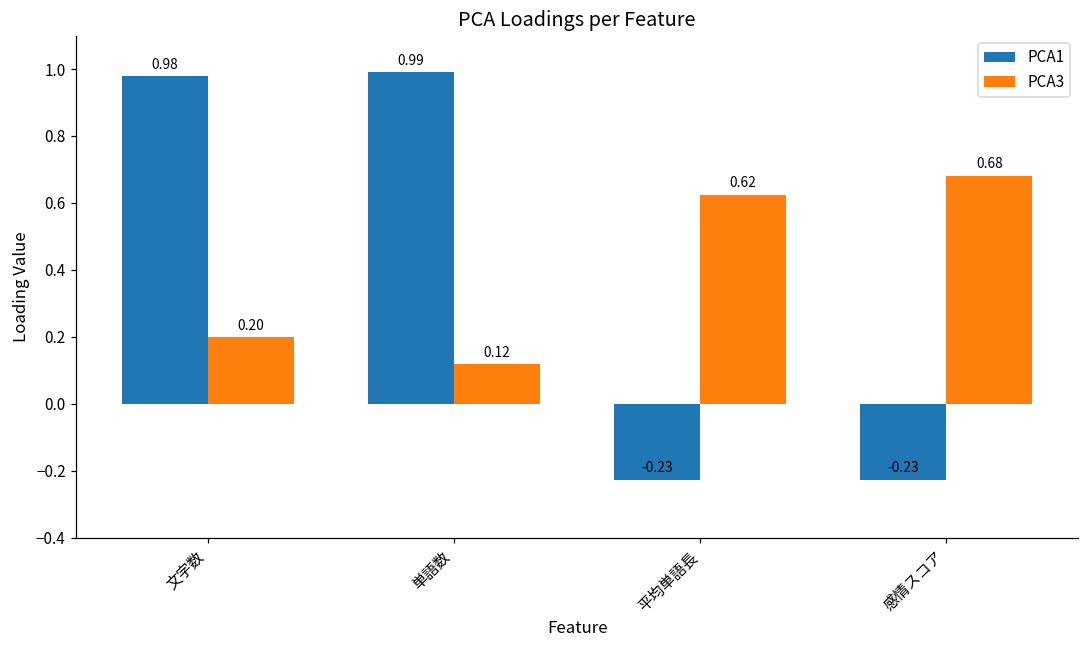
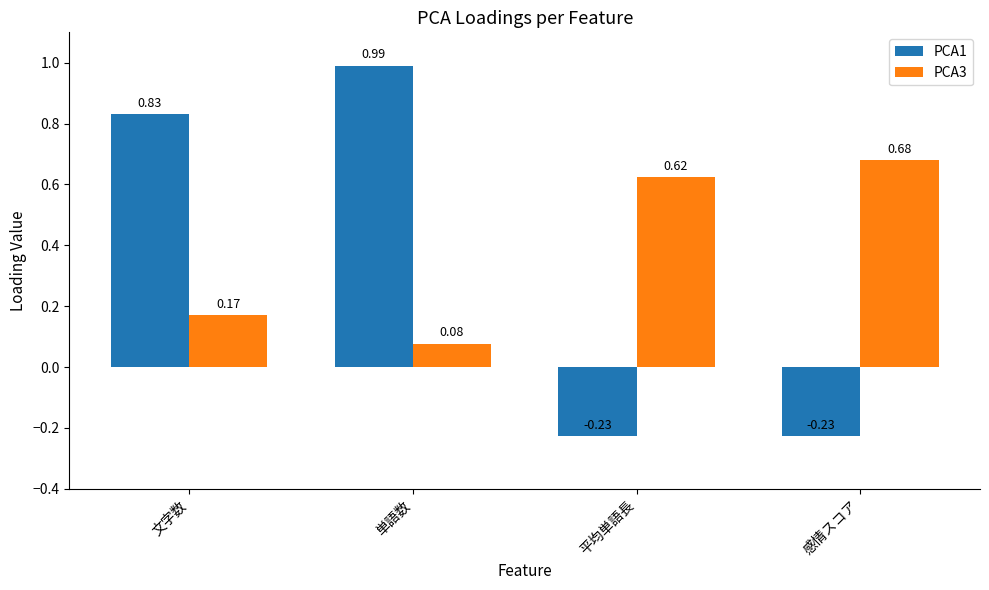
PCA1, 文字数: 0.98 -> 0.83
PCA3, 文字数: 0.20 -> 0.17
PCA3, 単語数: 0.12 -> 0.08
